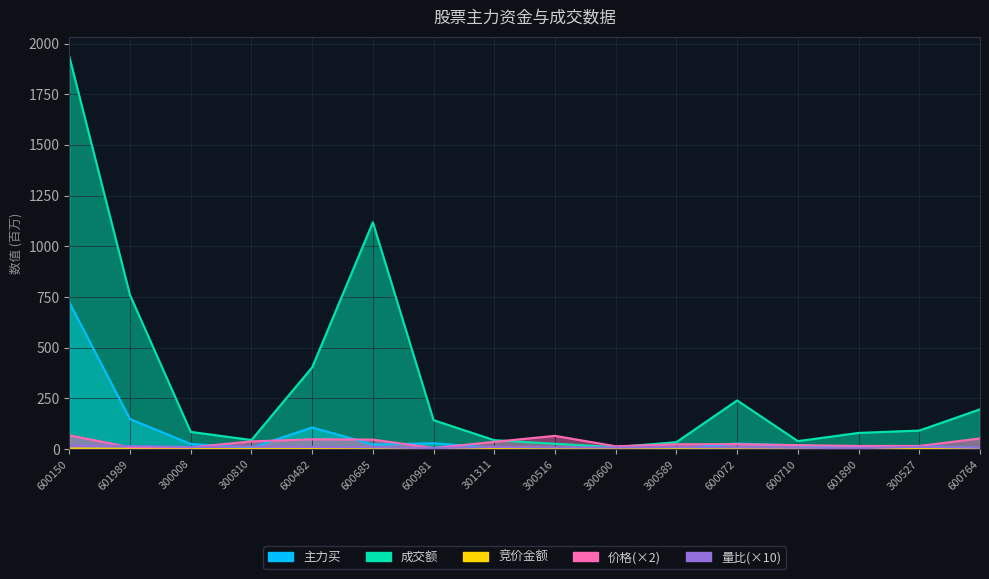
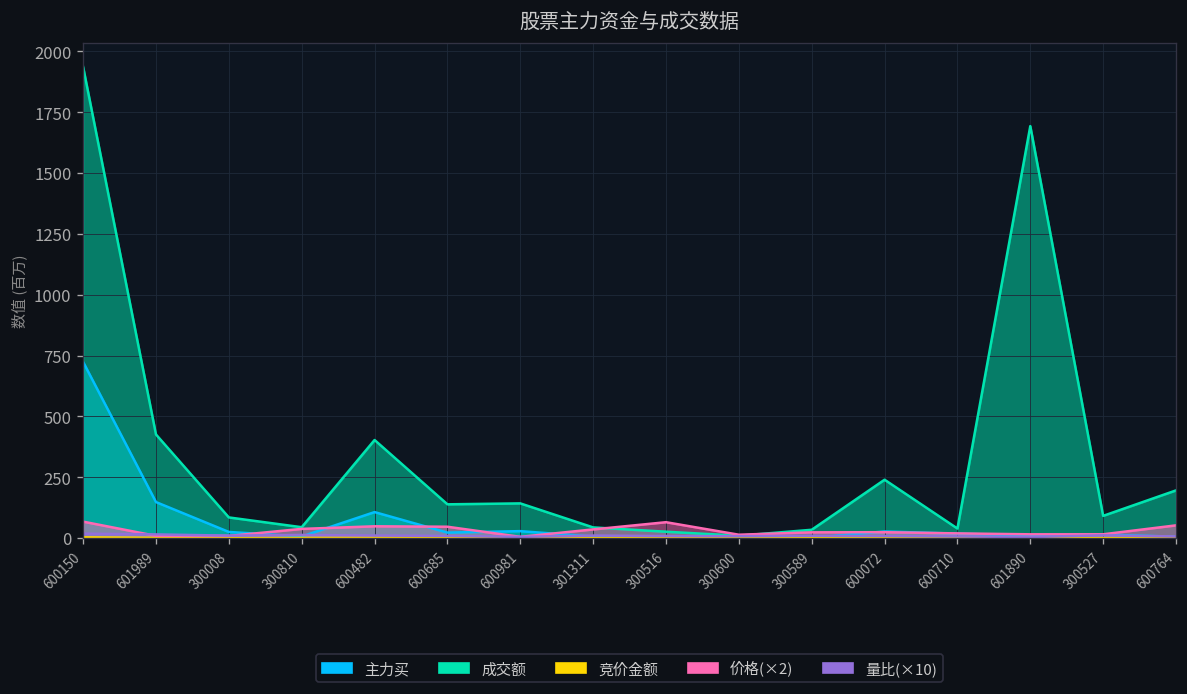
成交额, 601989: 760 -> 430
成交额, 600685: 1120 -> 140
成交额, 601890: 80 -> 1690
